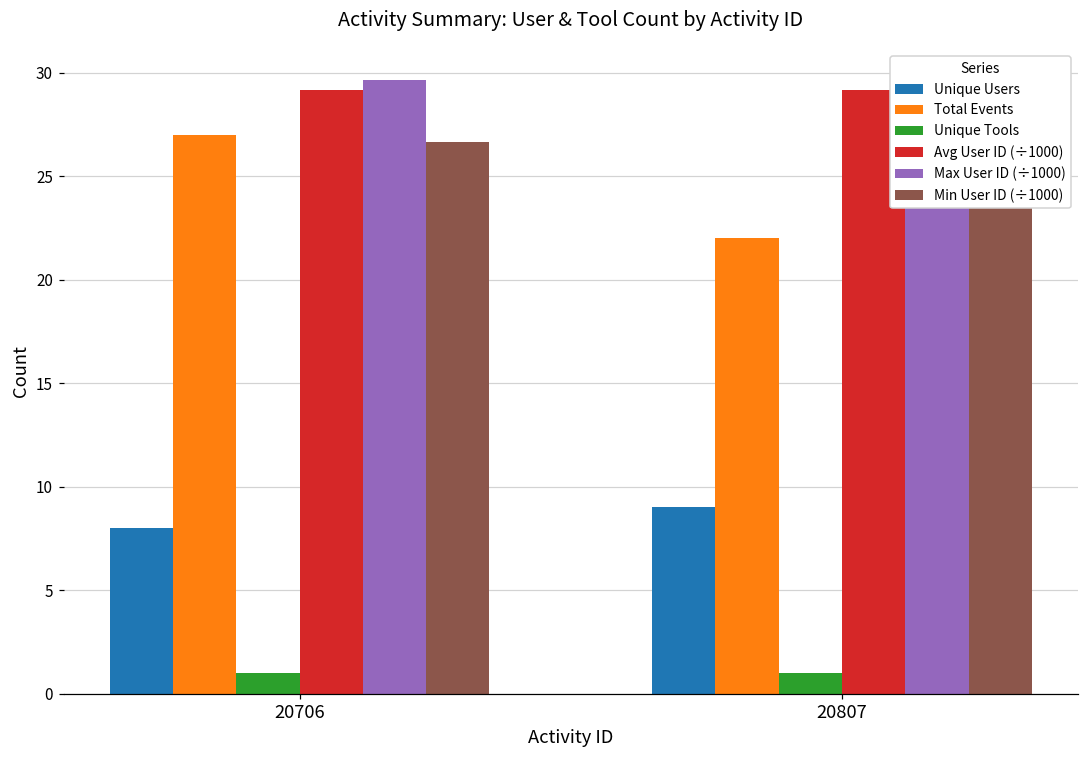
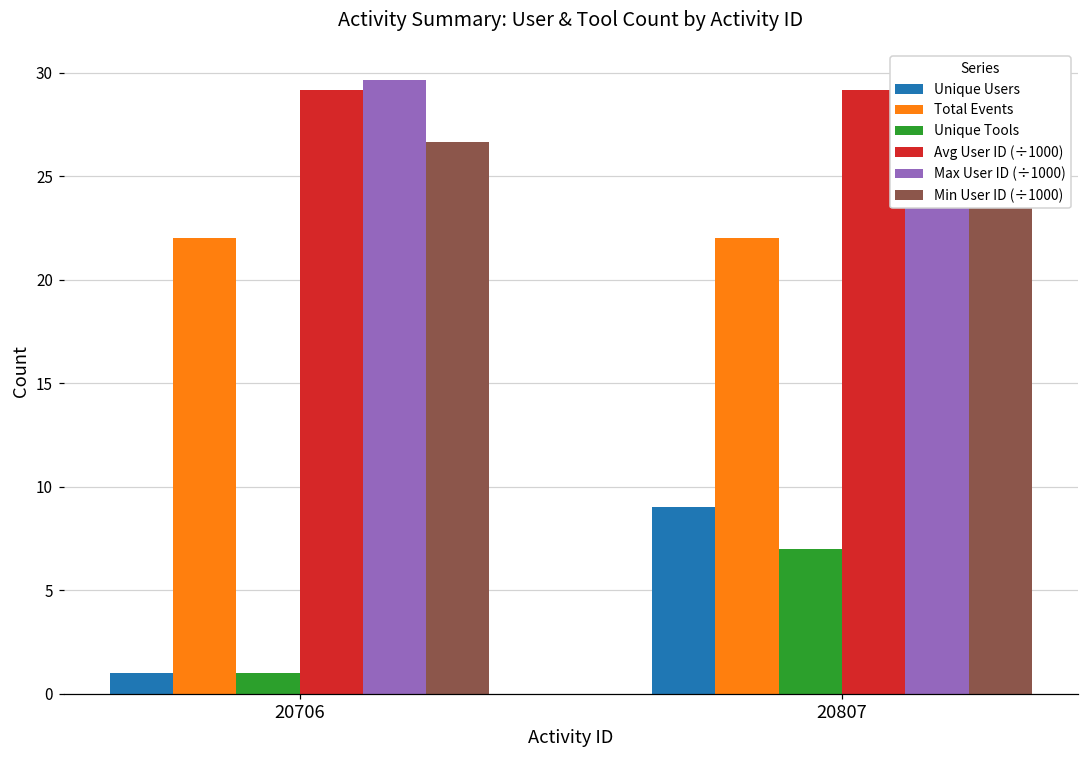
Unique Users, 20706: 8 -> 1
Total Events, 20706: 27 -> 22
Unique Tools, 20807: 1 -> 7
